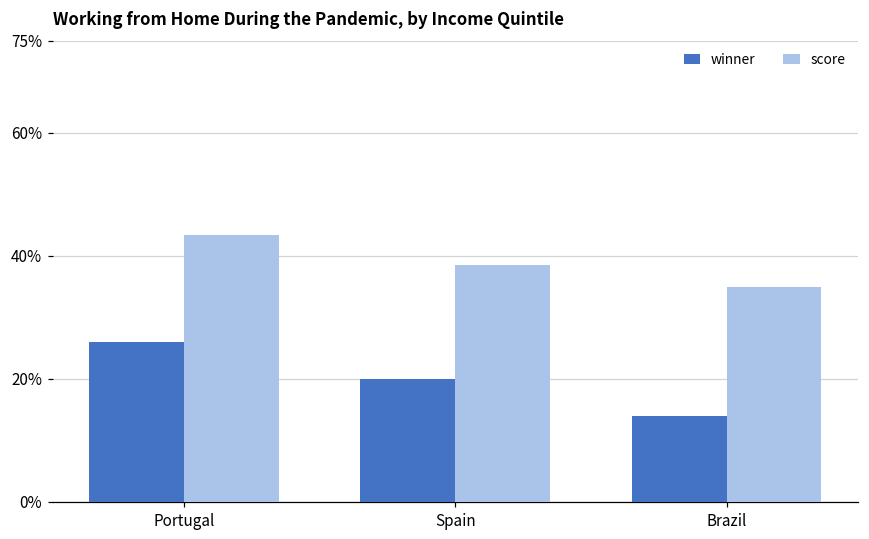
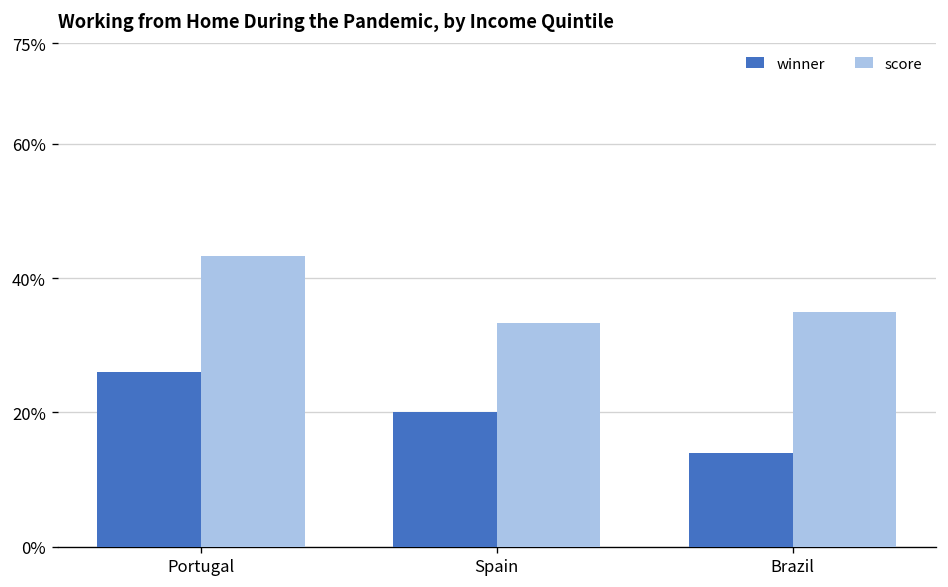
score, Spain: 39% -> 33%
